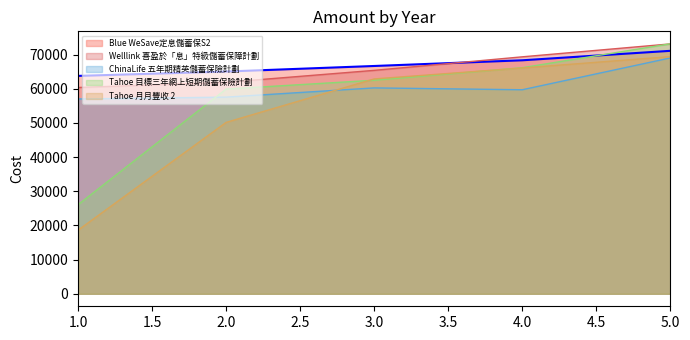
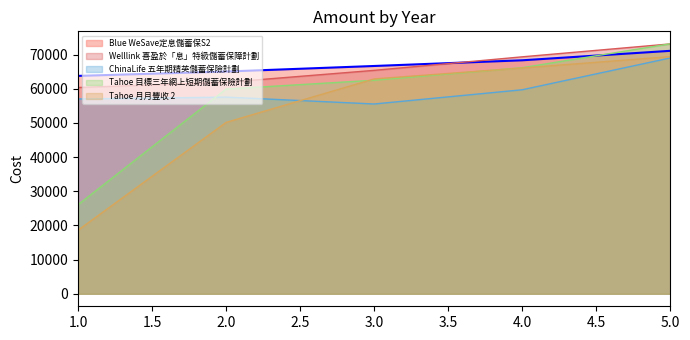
ChinaLife 五年期精英儲蓄保險計劃, 3.0: 60000 -> 56000
